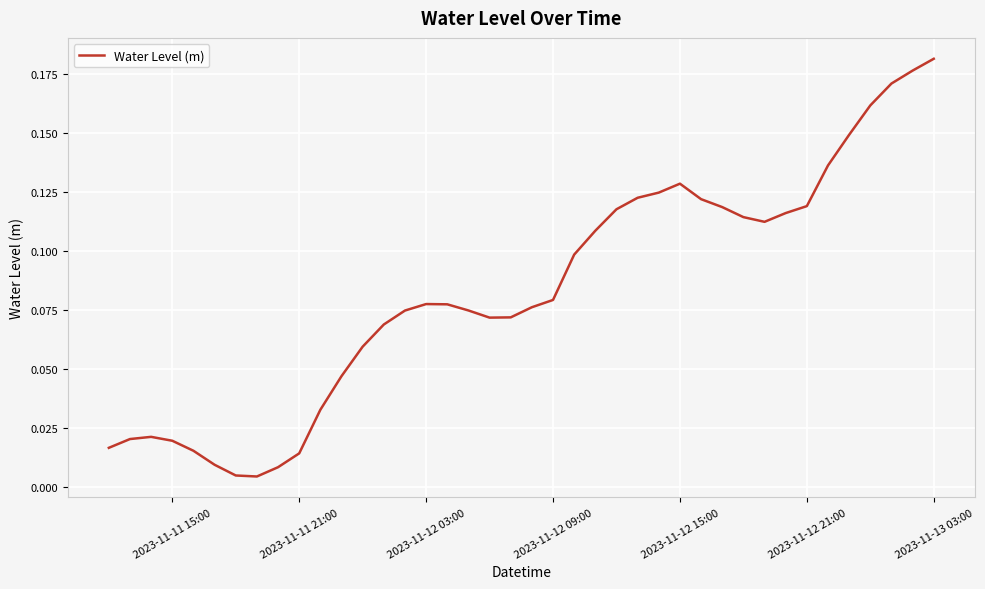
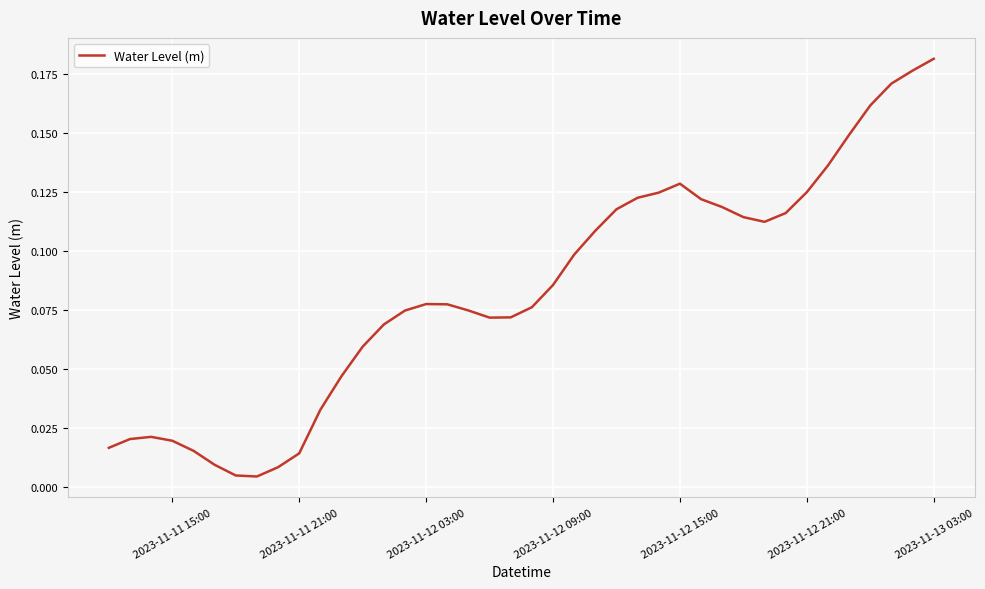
2023-11-12 09:00: 0.079 -> 0.086
2023-11-12 21:00: 0.119 -> 0.125
